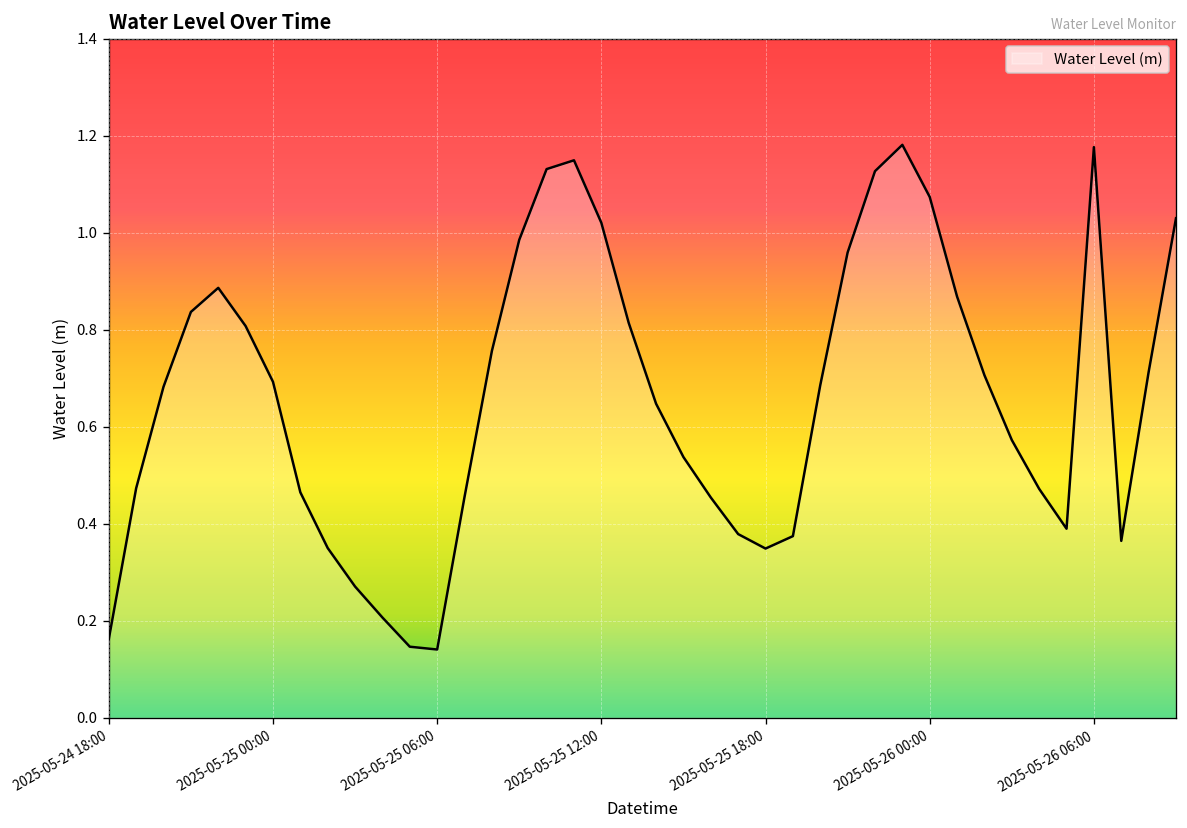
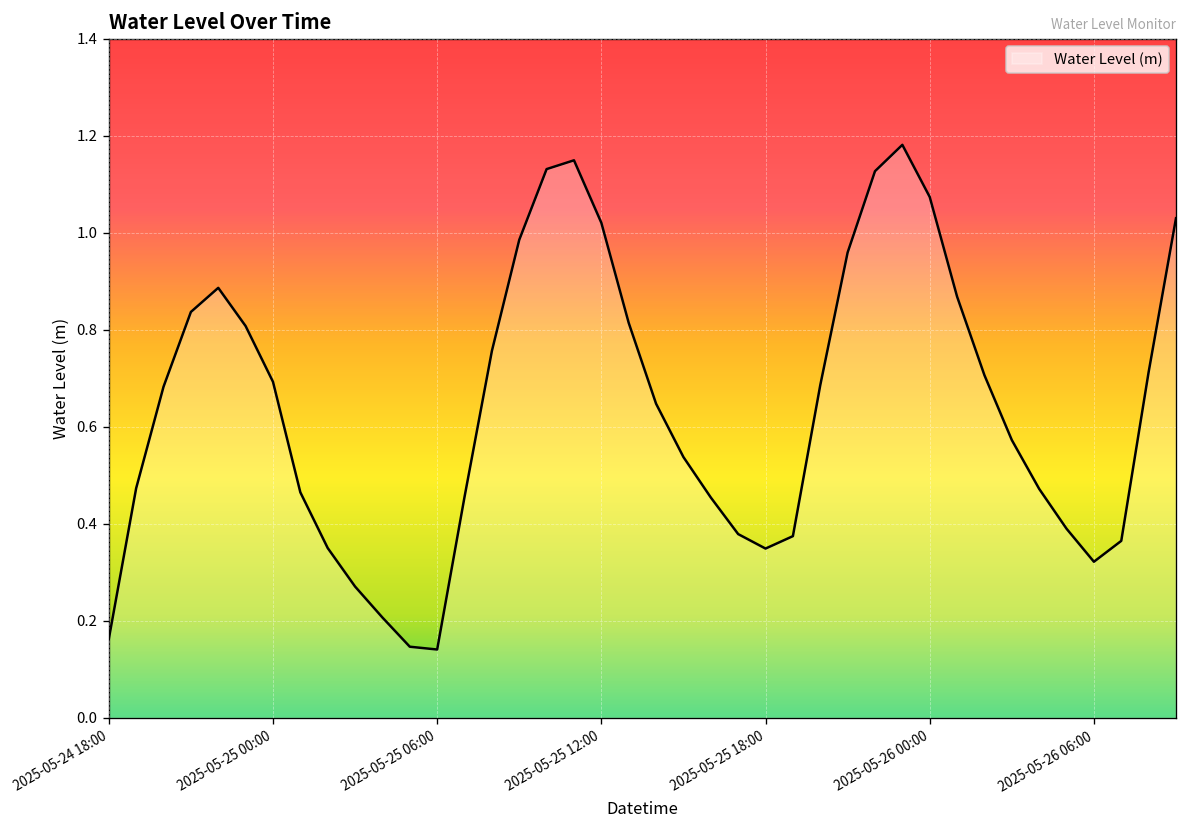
2025-05-26 06:00: 1.18 -> 0.32
